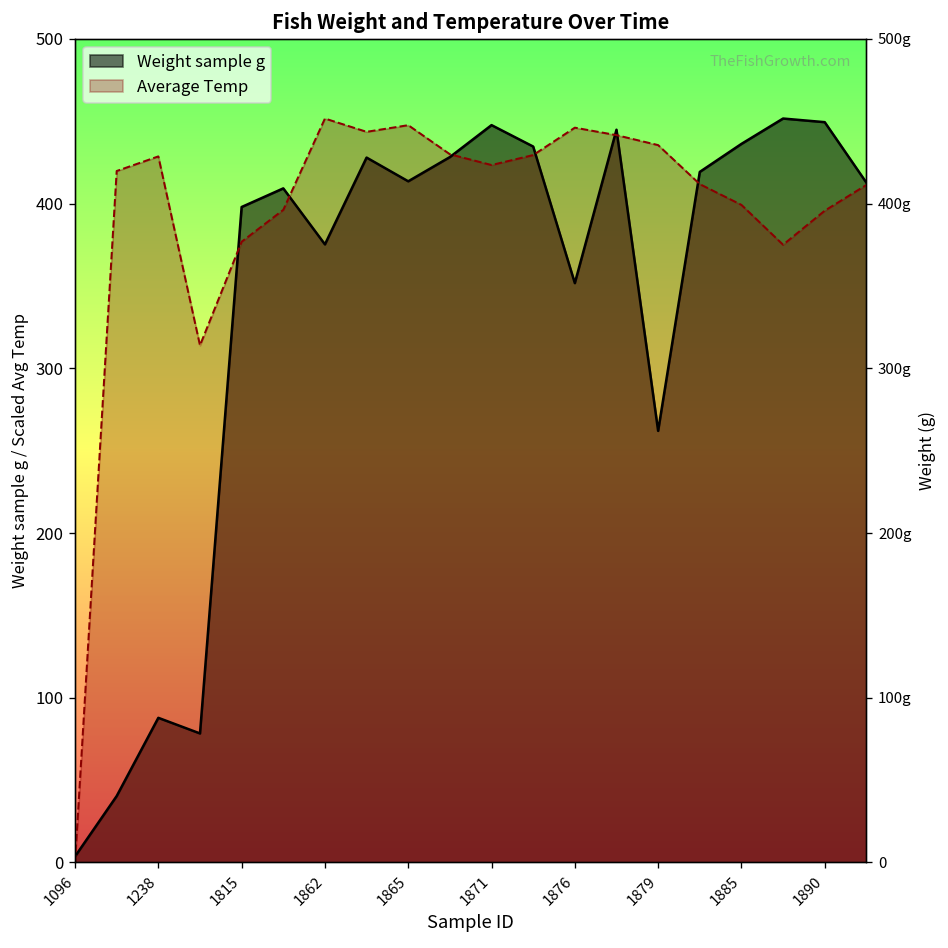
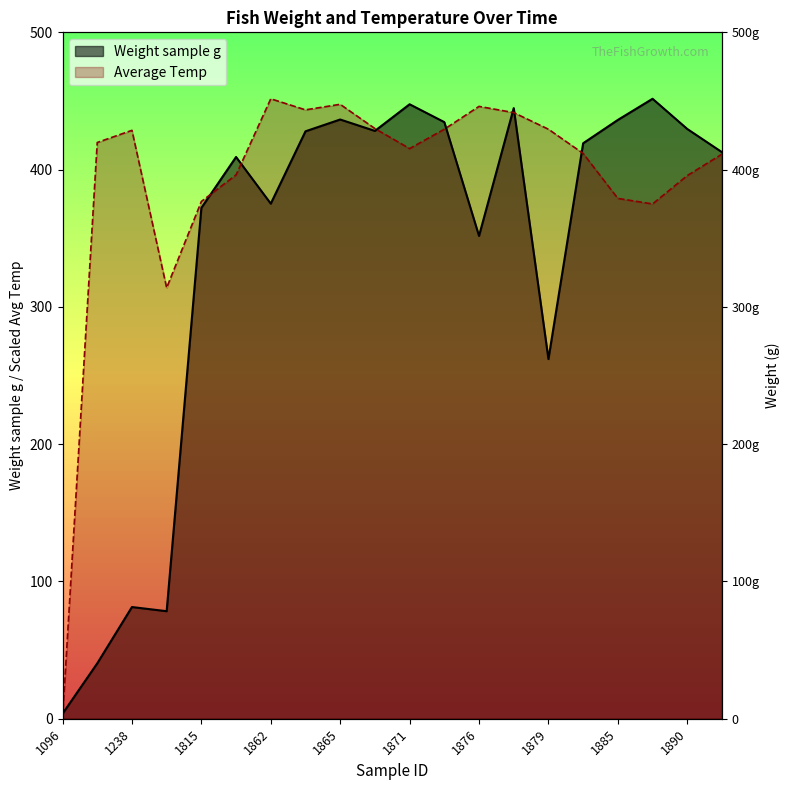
Weight sample g, 1238: 88 -> 81
Weight sample g, 1815: 398 -> 372
Weight sample g, 1865: 414 -> 437
Average Temp, 1871: 423 -> 415
Average Temp, 1879: 435 -> 429
Average Temp, 1885: 399 -> 379
Weight sample g, 1890: 449 -> 430
